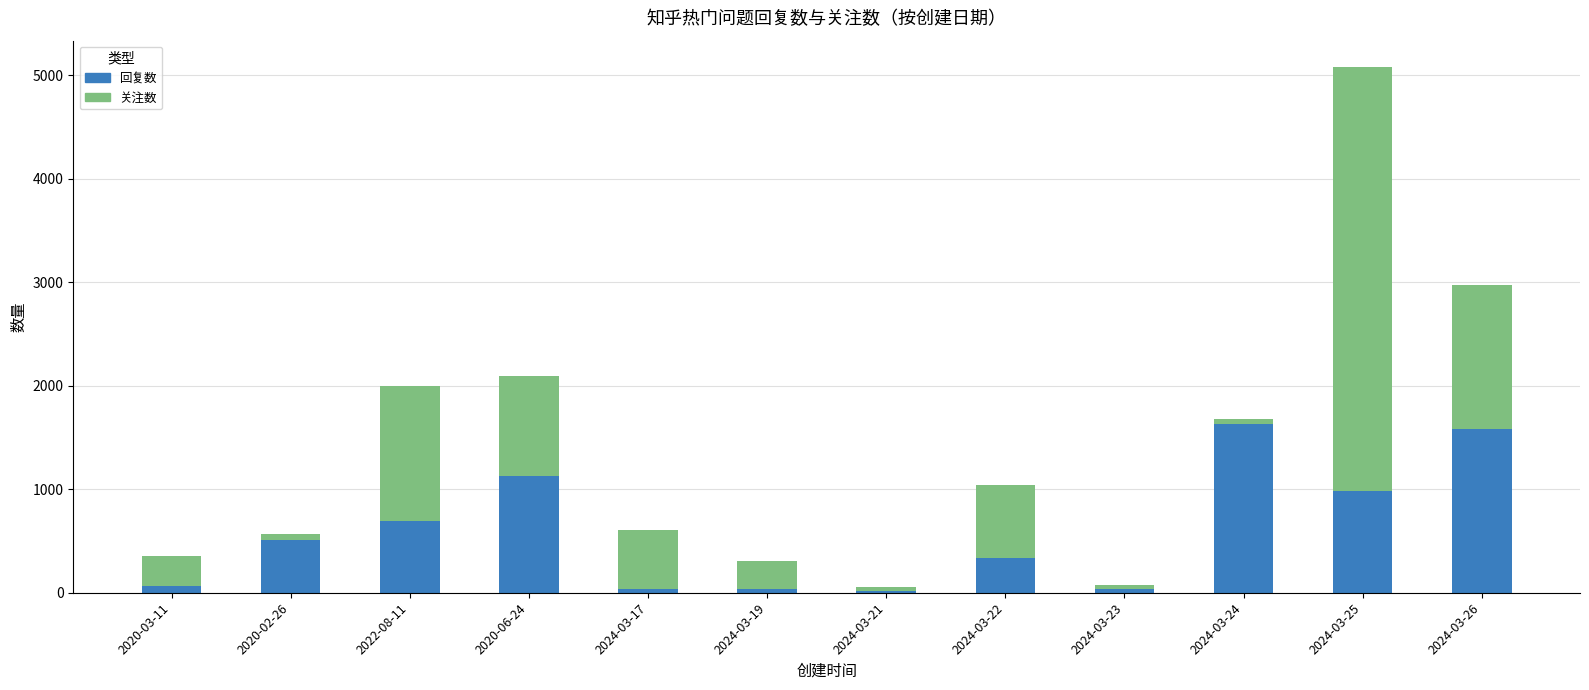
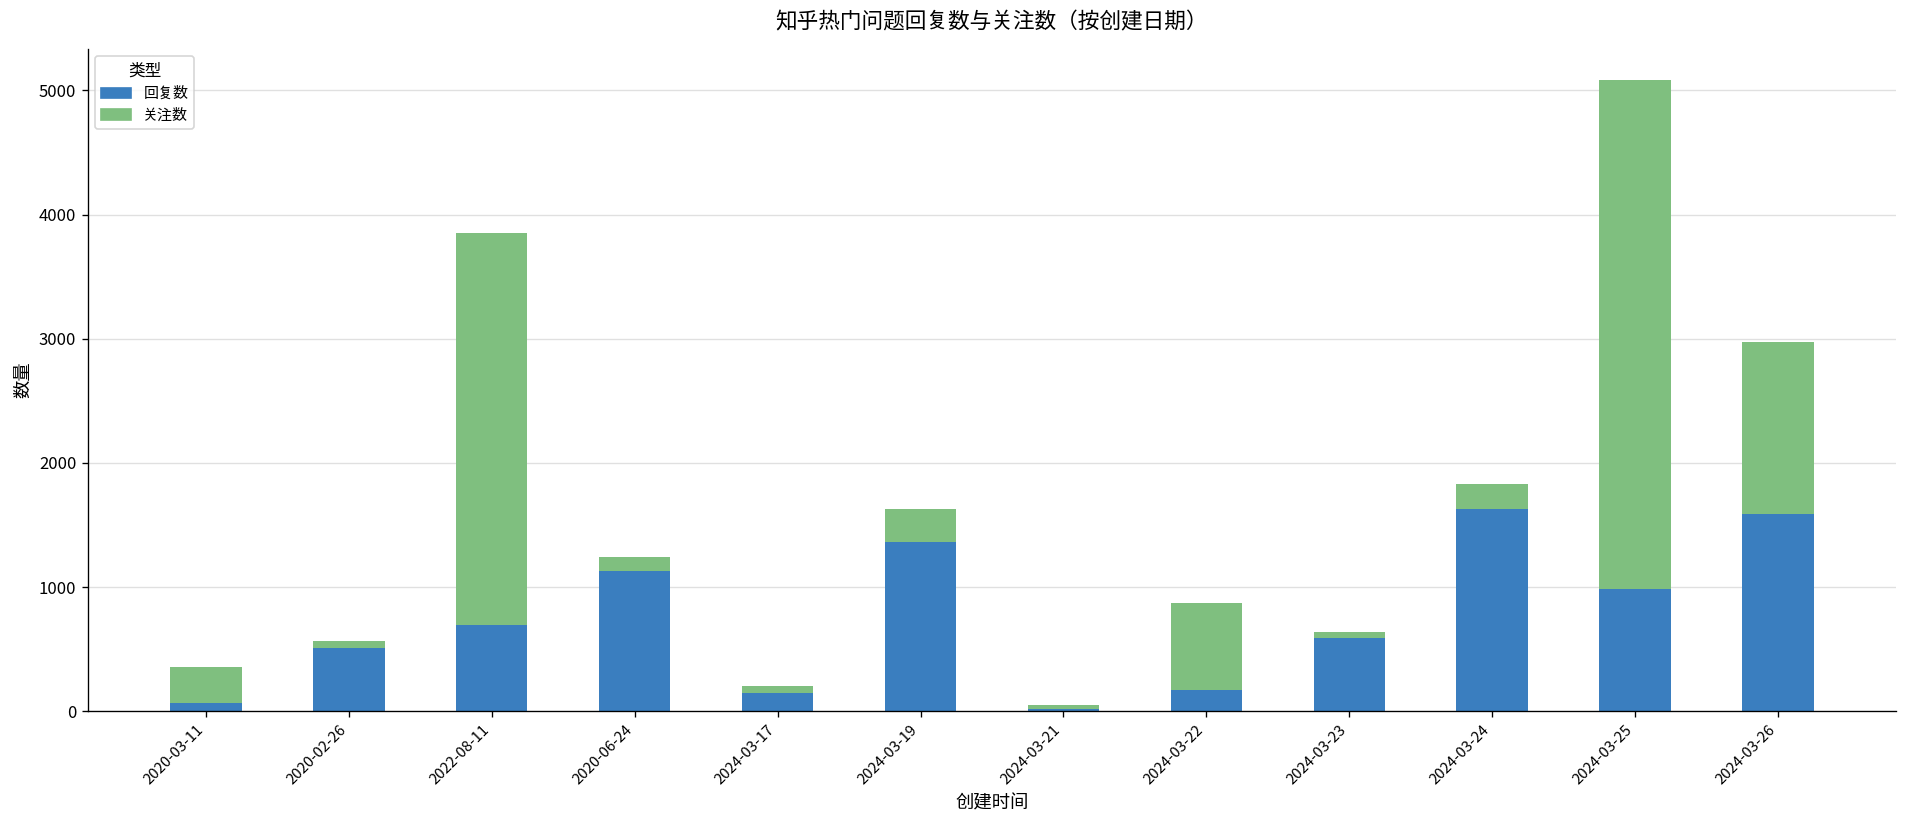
关注数, 2022-08-11: 1310 -> 3160
关注数, 2020-06-24: 960 -> 110
回复数, 2024-03-17: 30 -> 150
关注数, 2024-03-17: 570 -> 50
回复数, 2024-03-19: 40 -> 1360
回复数, 2024-03-22: 340 -> 170
回复数, 2024-03-23: 30 -> 590
关注数, 2024-03-24: 50 -> 200
